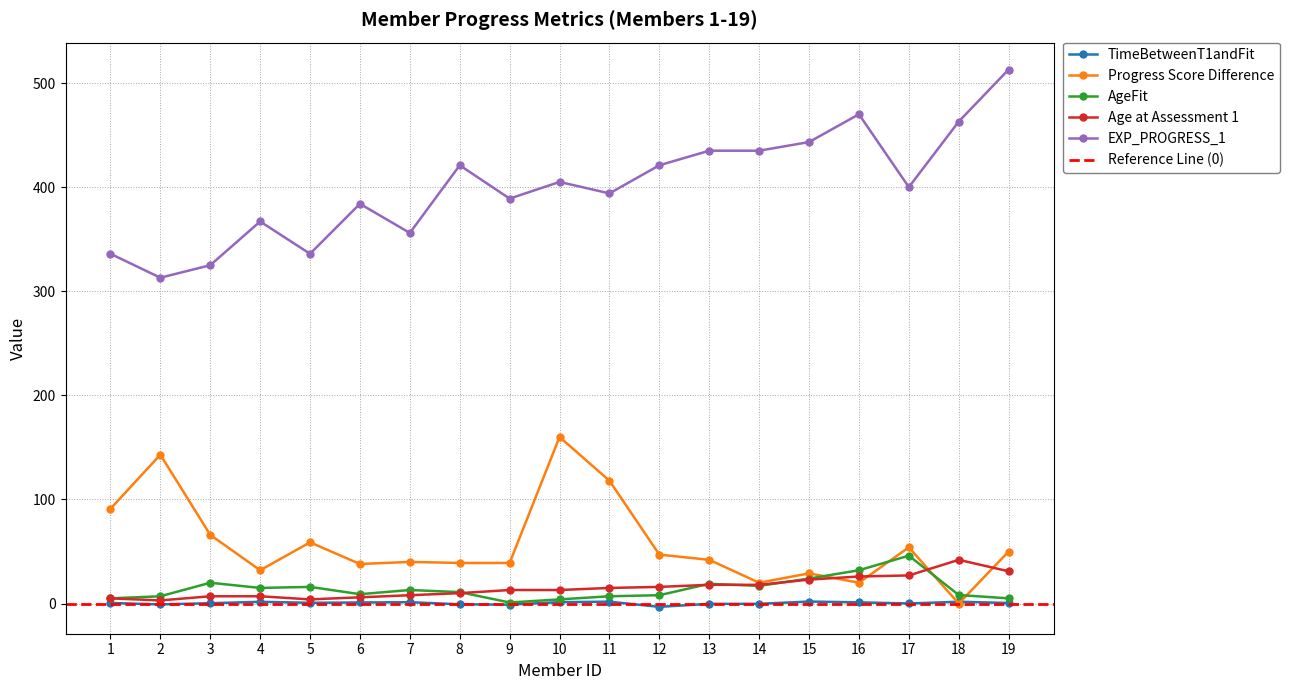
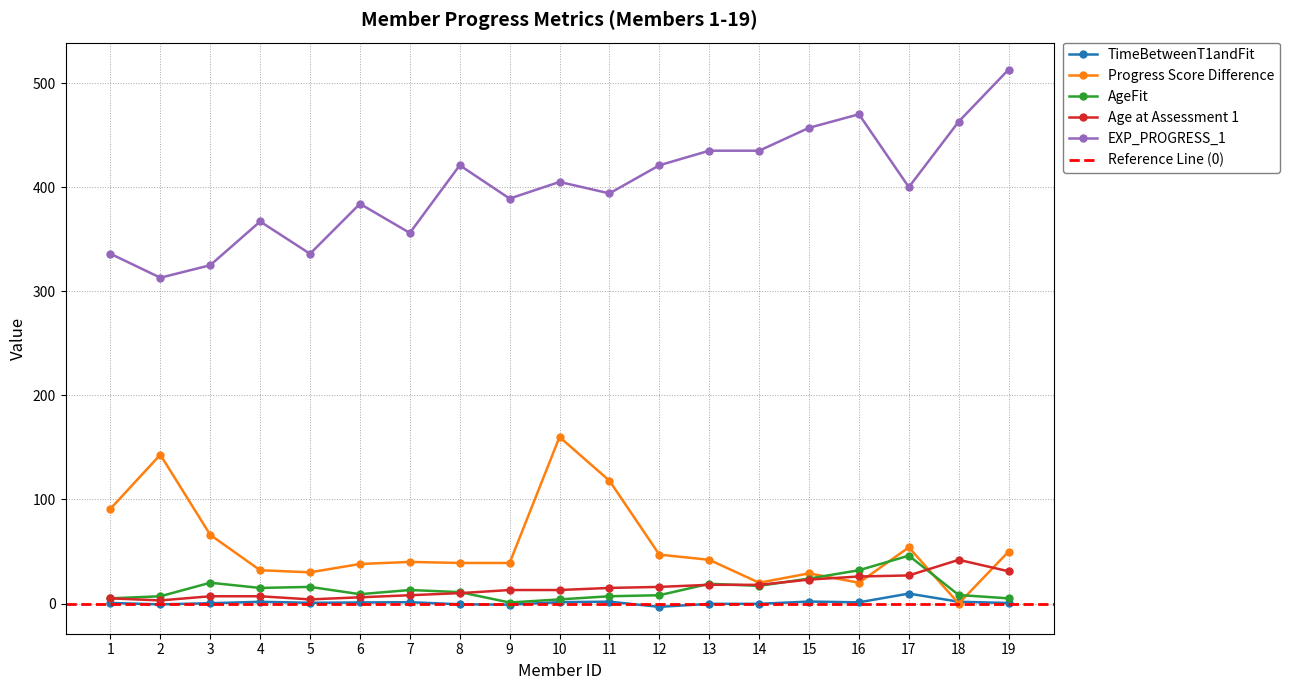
Progress Score Difference, 5: 59 -> 30
EXP_PROGRESS_1, 15: 443 -> 457
TimeBetweenT1andFit, 17: 0 -> 10
